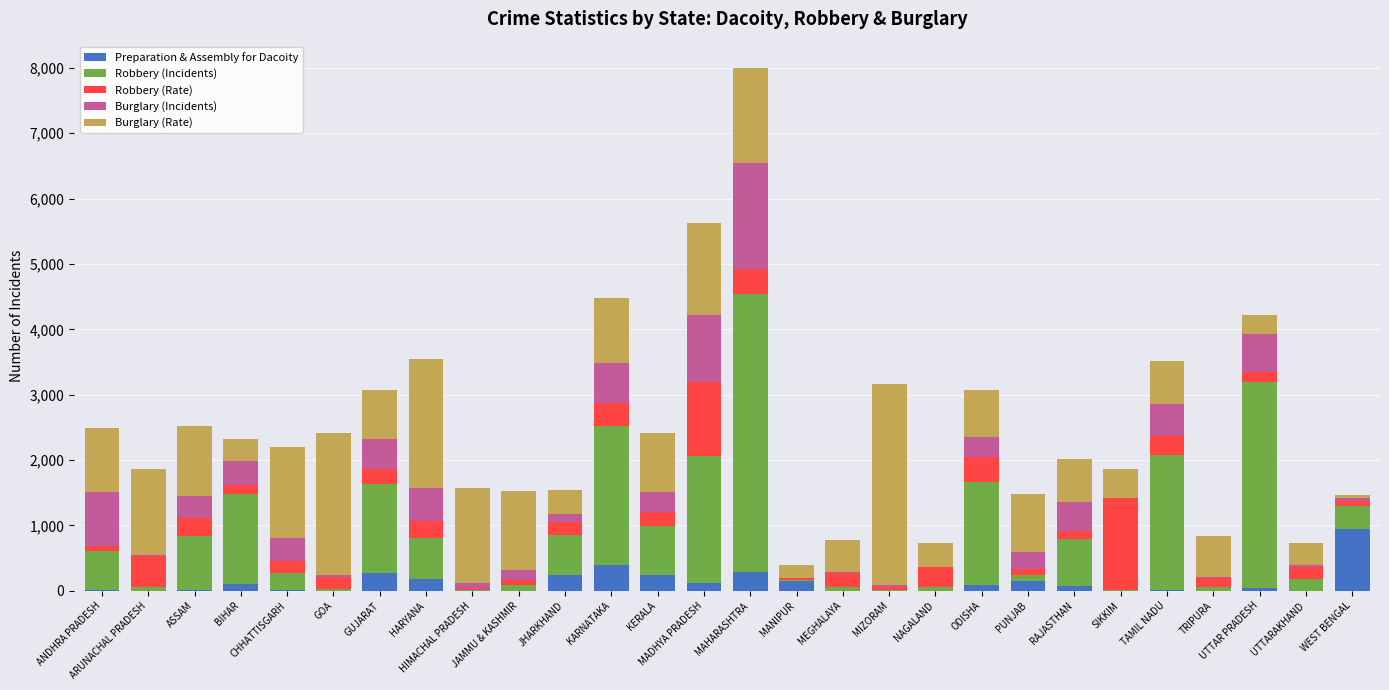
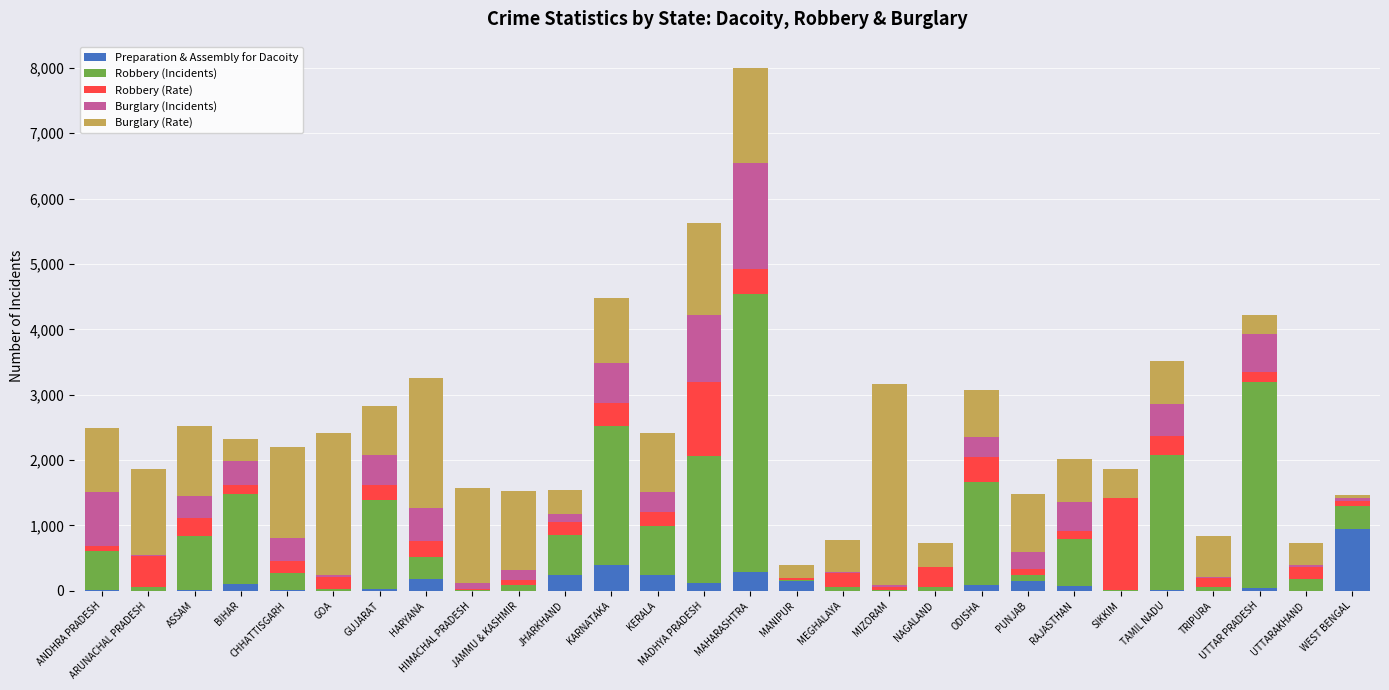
Preparation & Assembly for Dacoity, GUJARAT: 300 -> 0
Robbery (Incidents), HARYANA: 600 -> 300
